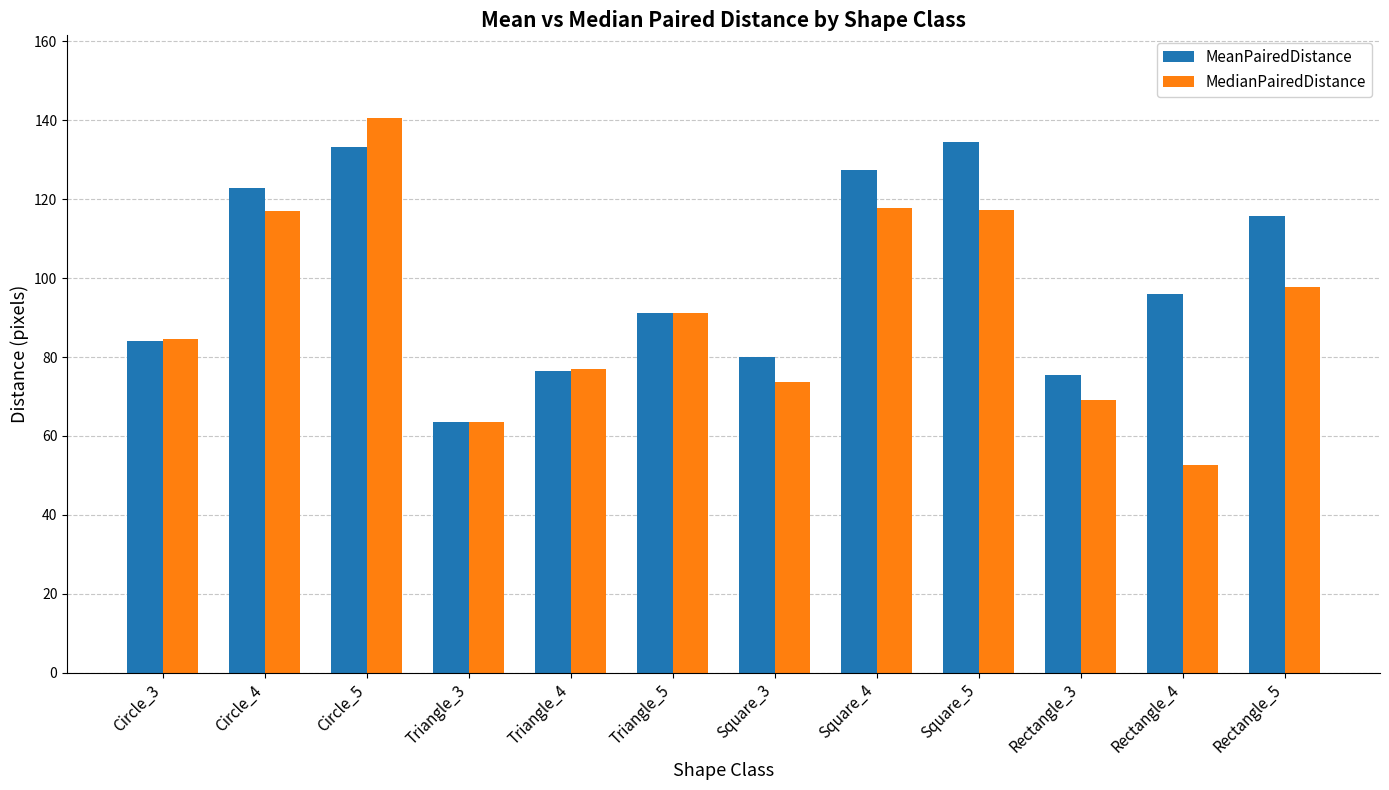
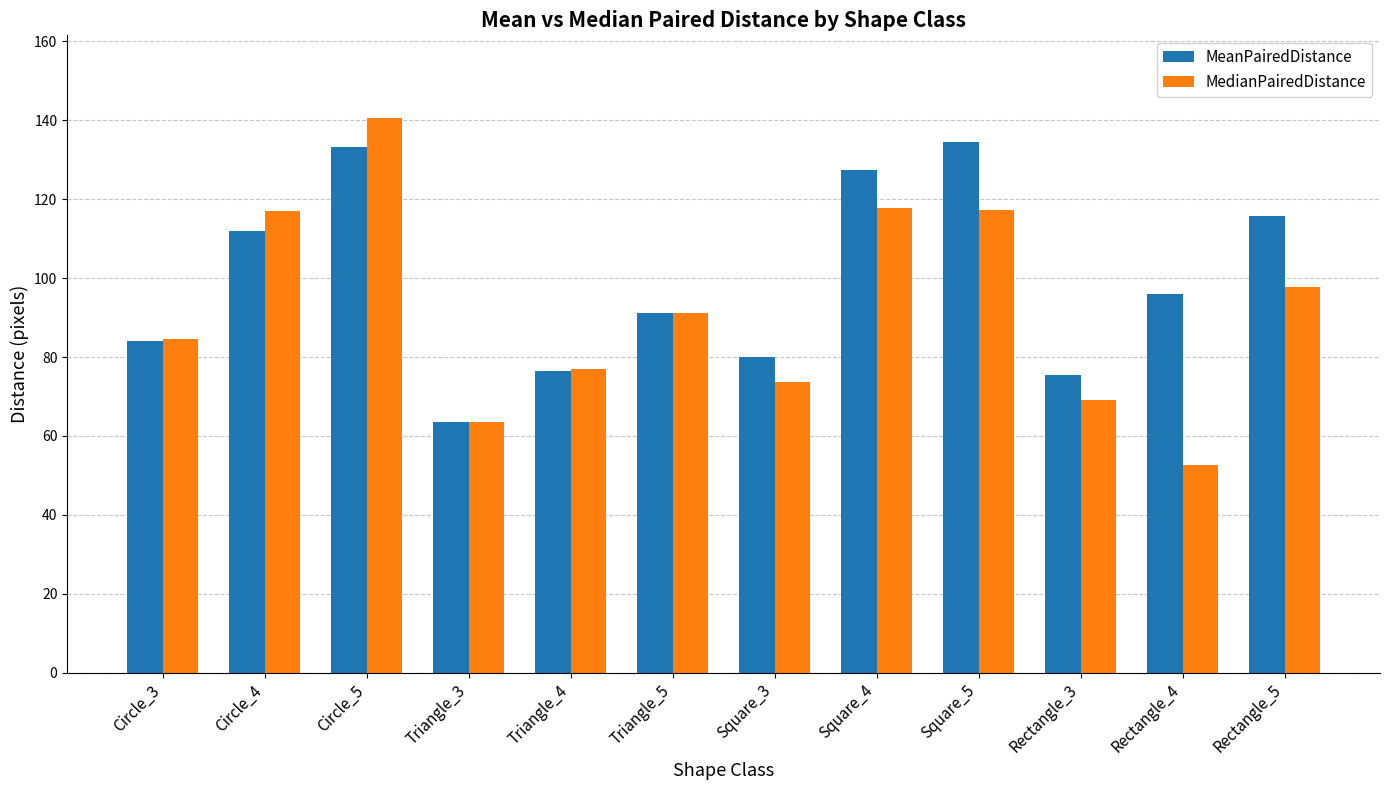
MeanPairedDistance, Circle_4: 123 -> 112
